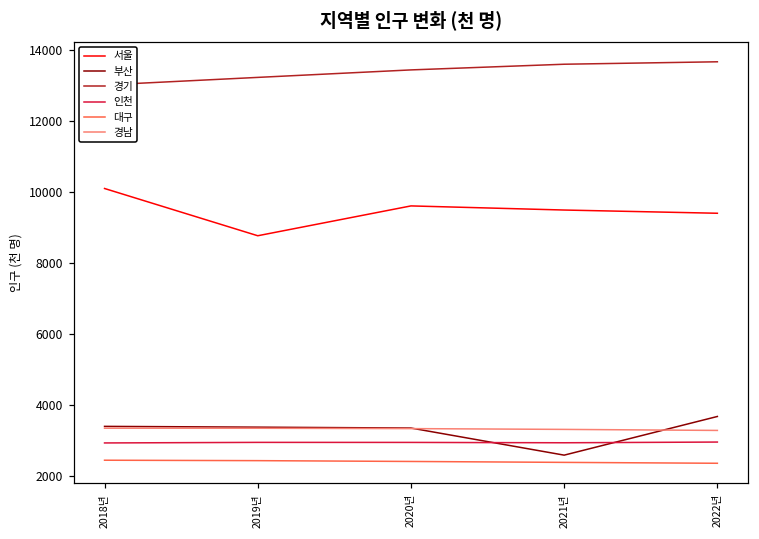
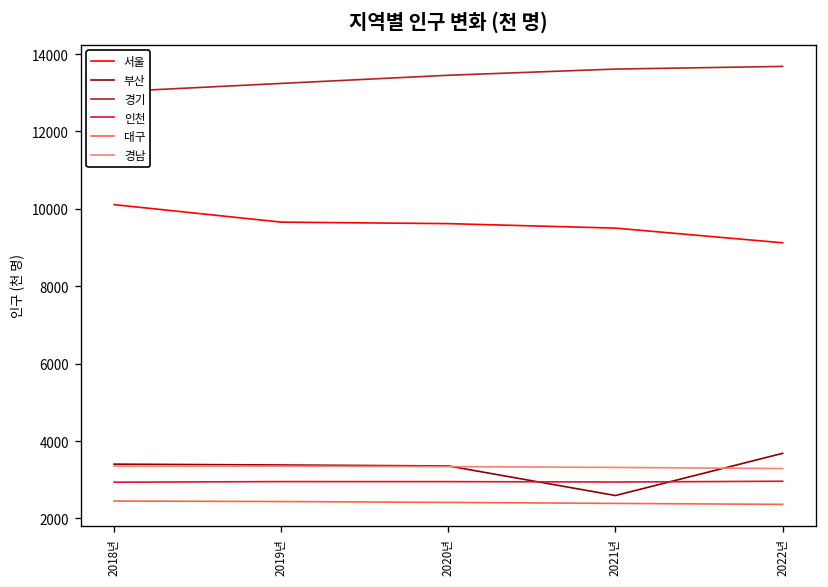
서울, 2019년: 8800 -> 9700
서울, 2022년: 9400 -> 9100
